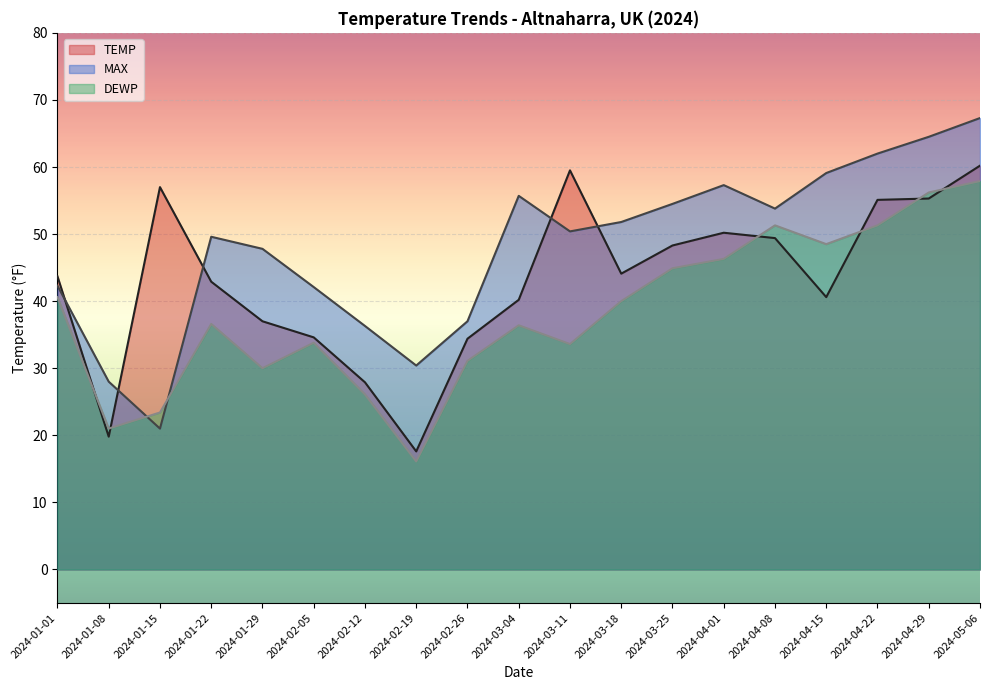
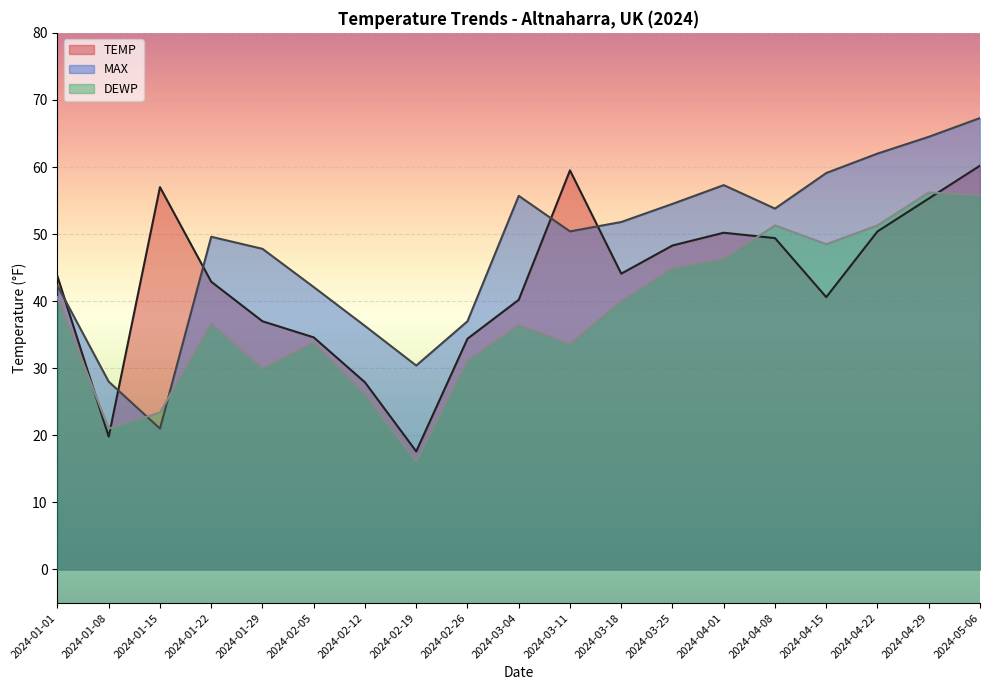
TEMP, 2024-04-22: 55 -> 50
DEWP, 2024-05-06: 58 -> 56
